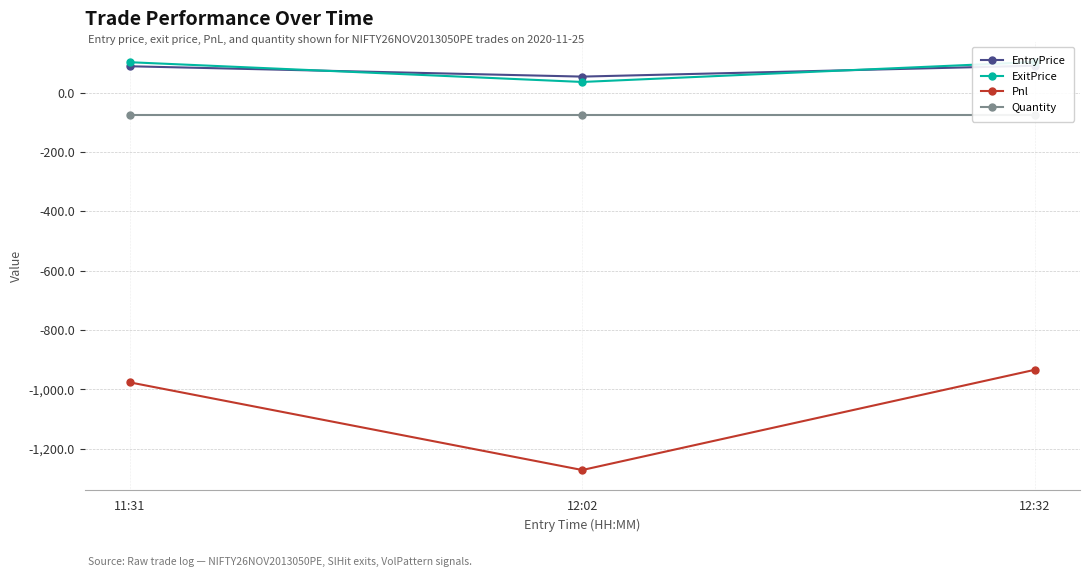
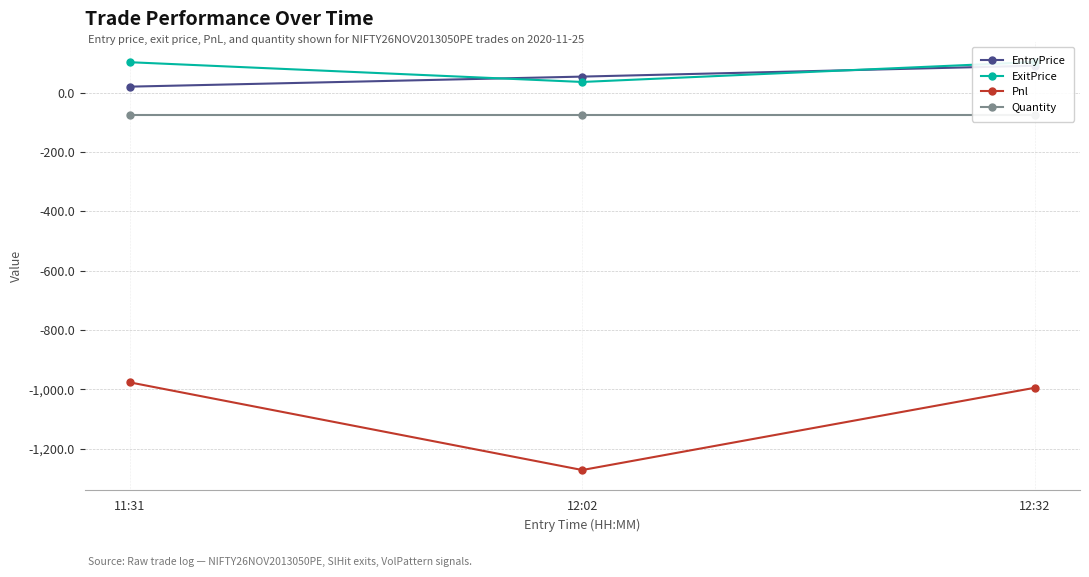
EntryPrice, 11:31: 90 -> 20
Pnl, 12:32: -930 -> -990
